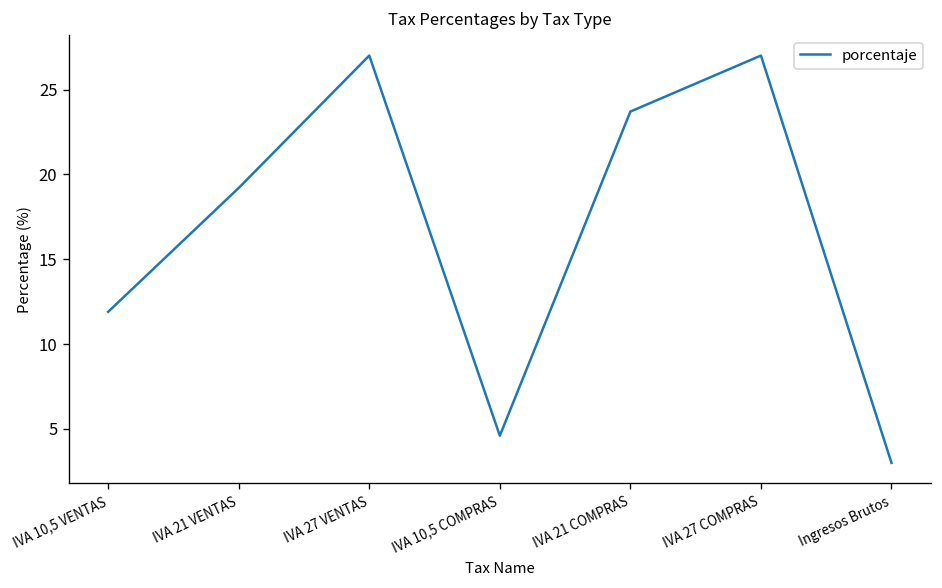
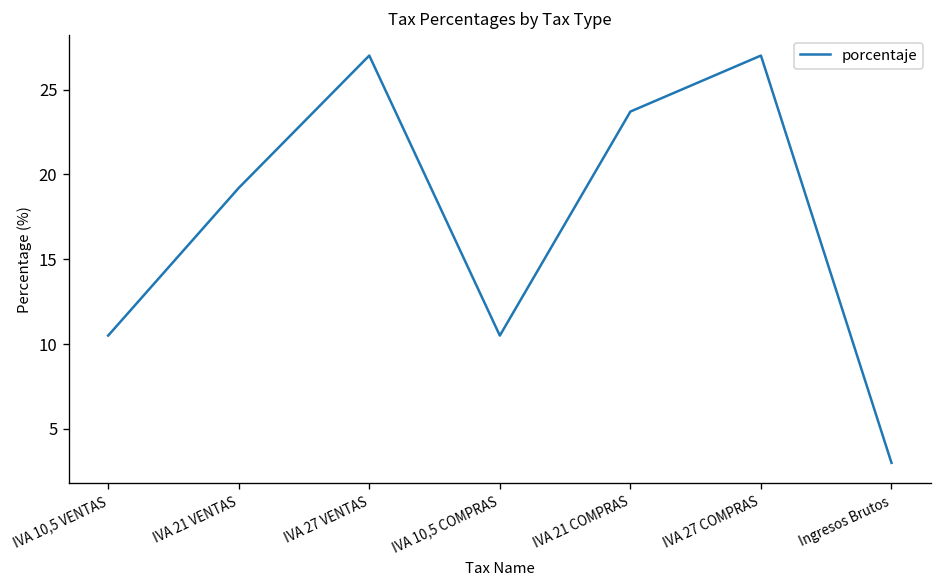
IVA 10,5 VENTAS: 11.9 -> 10.5
IVA 10,5 COMPRAS: 4.6 -> 10.5
